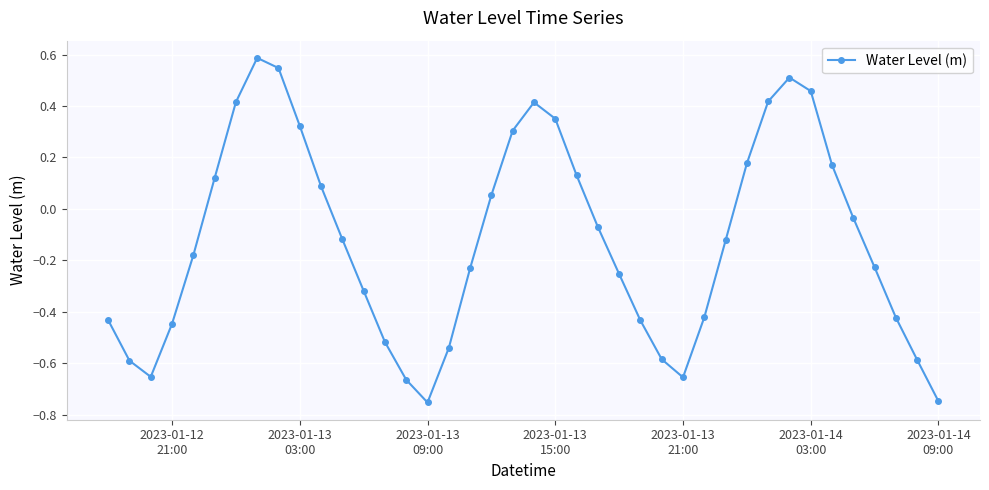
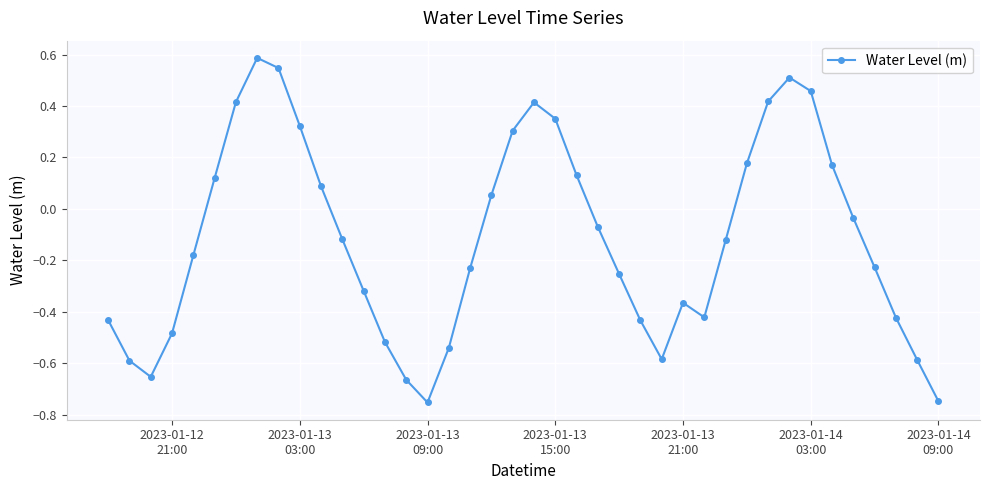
2023-01-12 21:00: -0.45 -> -0.48
2023-01-13 21:00: -0.65 -> -0.36
